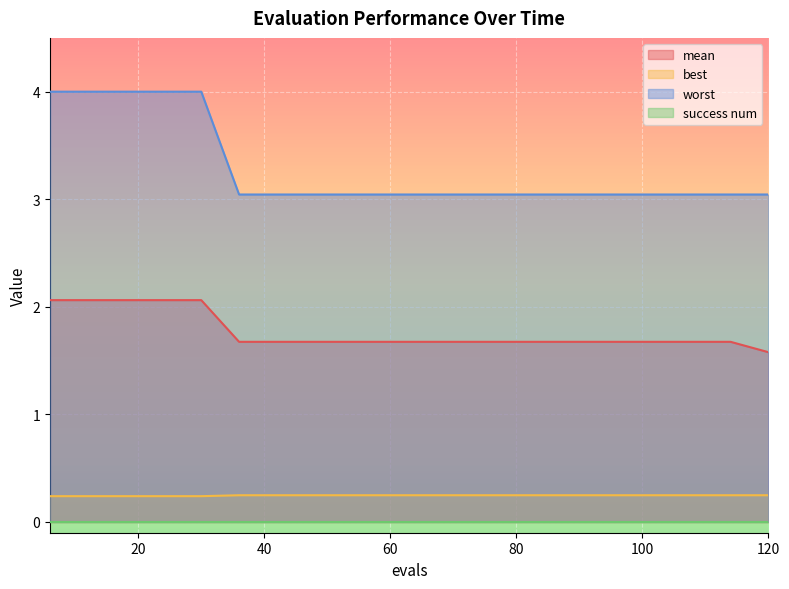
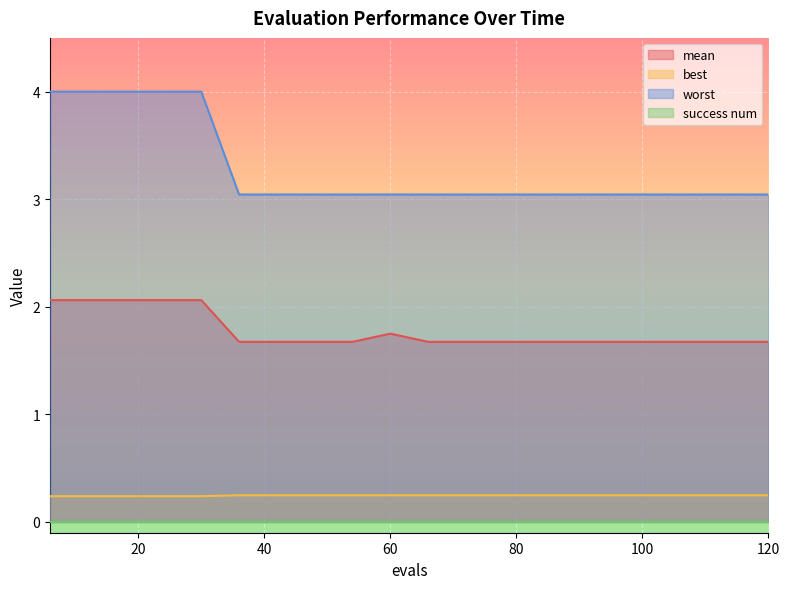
mean, 60: 1.67 -> 1.75
mean, 120: 1.58 -> 1.67
